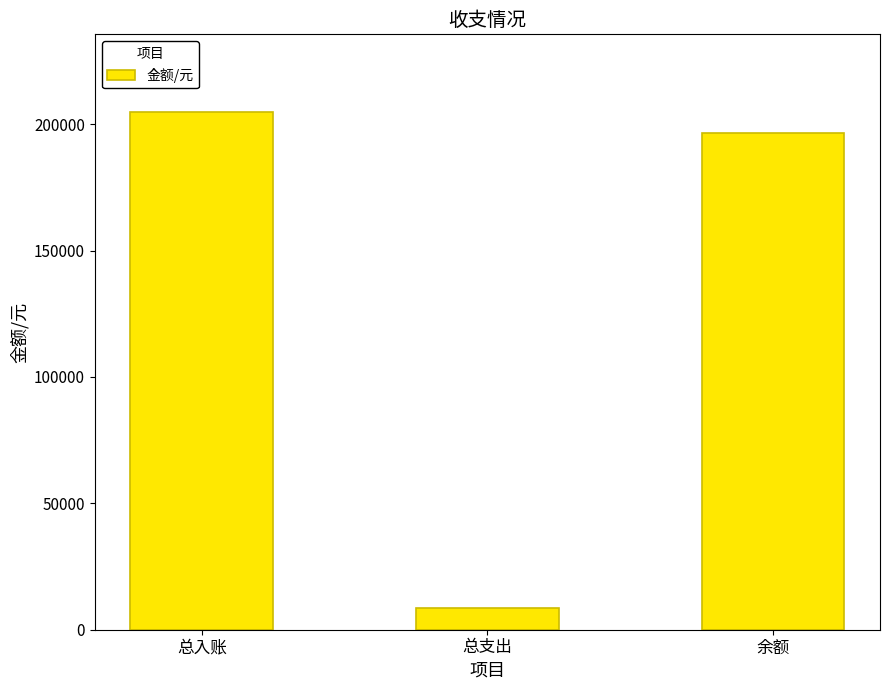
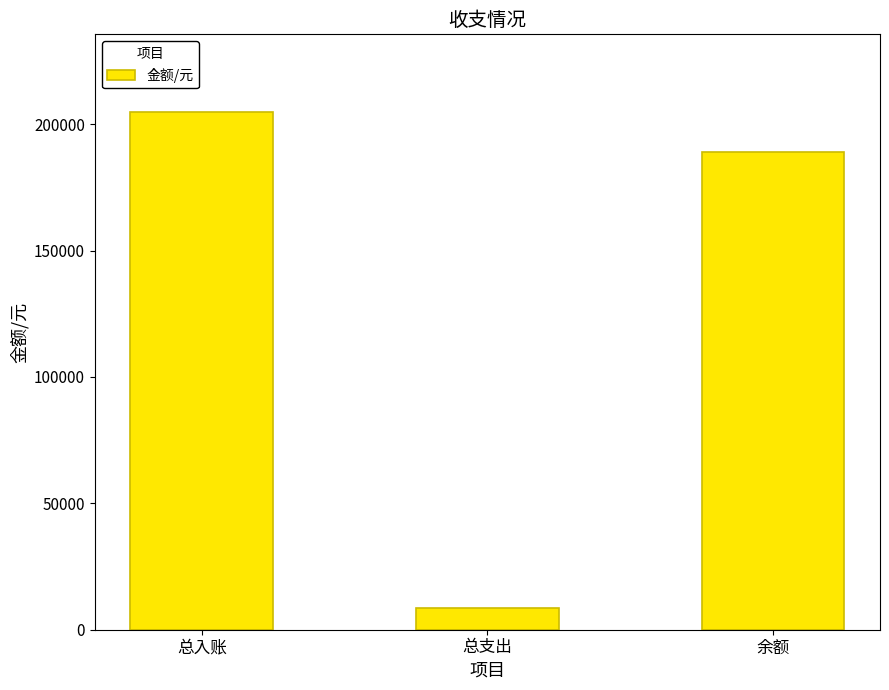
余额: 197000 -> 189000
